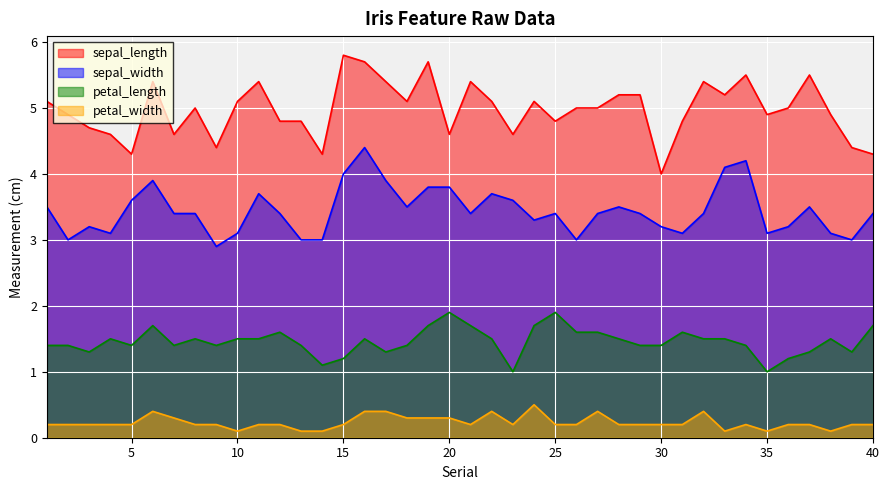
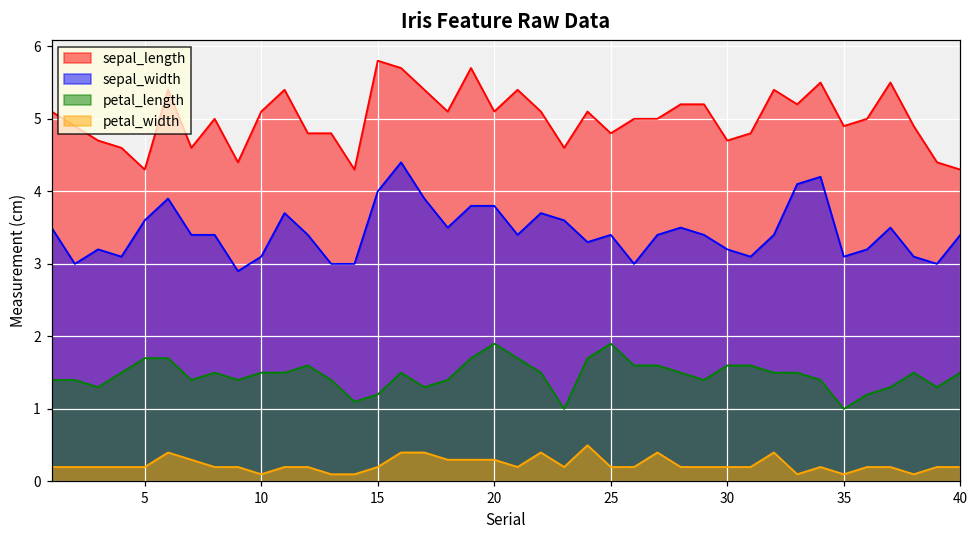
petal_length, 5: 1.4 -> 1.7
sepal_length, 20: 4.6 -> 5.1
sepal_length, 30: 4.0 -> 4.7
petal_length, 30: 1.4 -> 1.6
petal_length, 40: 1.7 -> 1.5
